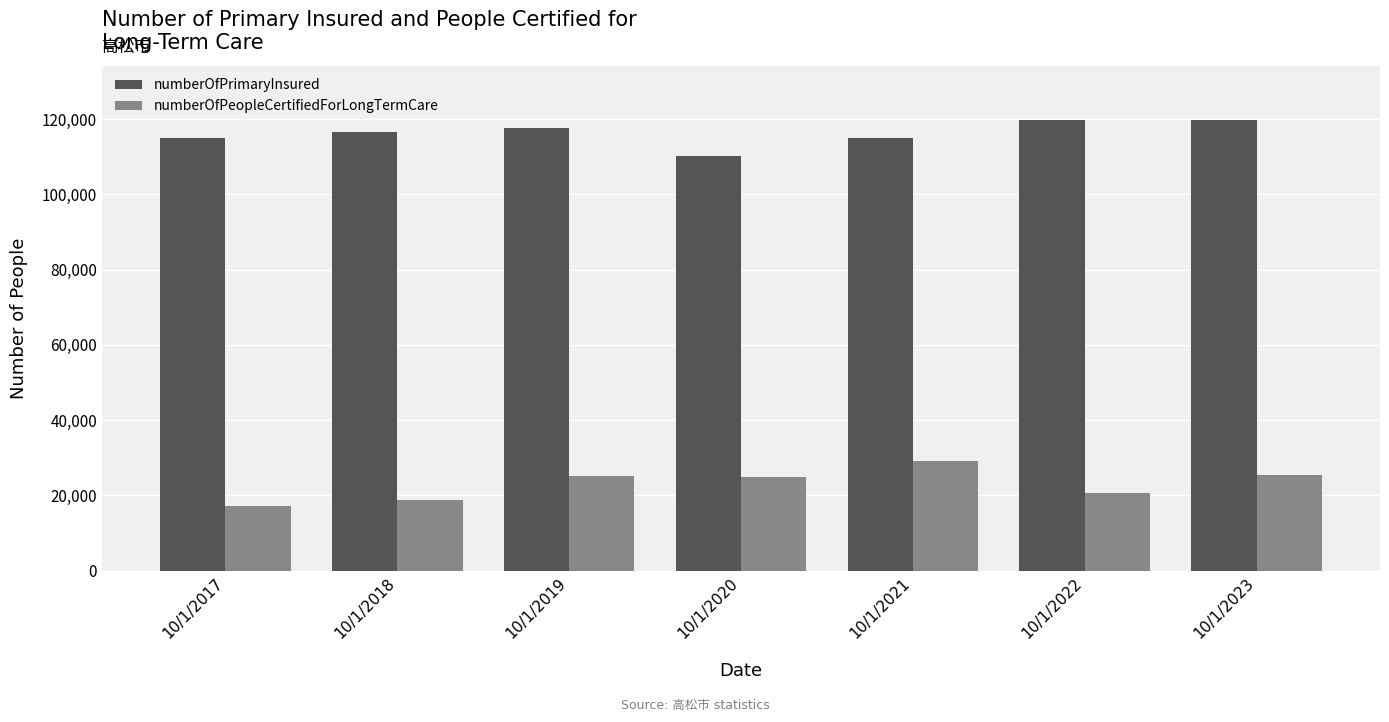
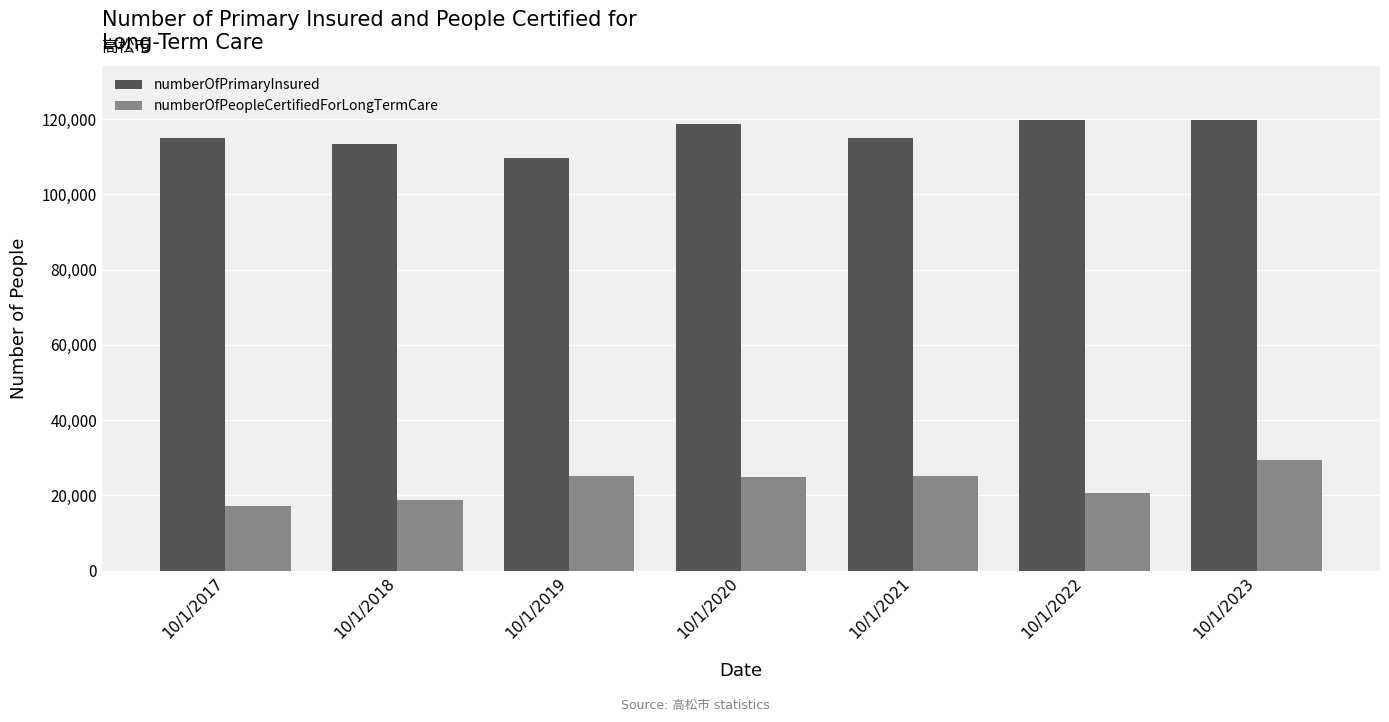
numberOfPrimaryInsured, 10/1/2018: 117,000 -> 113,000
numberOfPrimaryInsured, 10/1/2019: 118,000 -> 110,000
numberOfPrimaryInsured, 10/1/2020: 110,000 -> 119,000
numberOfPeopleCertifiedForLongTermCare, 10/1/2021: 29,000 -> 25,000
numberOfPeopleCertifiedForLongTermCare, 10/1/2023: 25,000 -> 29,000
